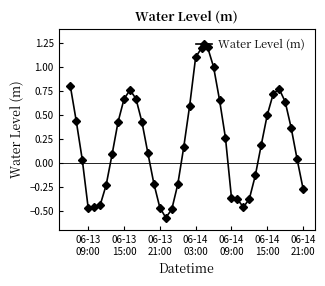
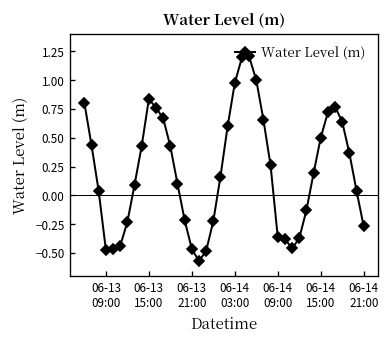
06-13 15:00: 0.7 -> 0.8
06-14 03:00: 1.1 -> 1.0
